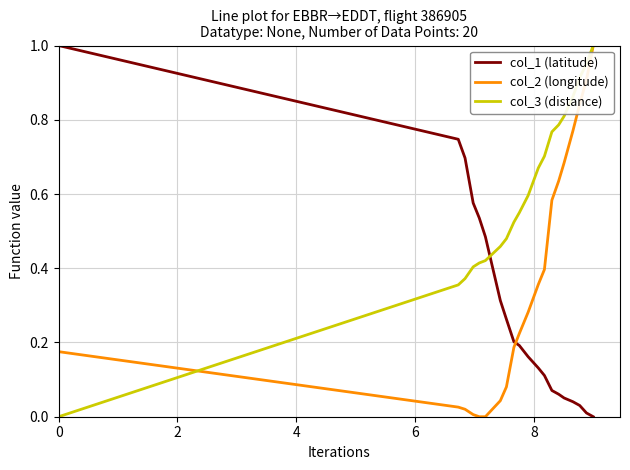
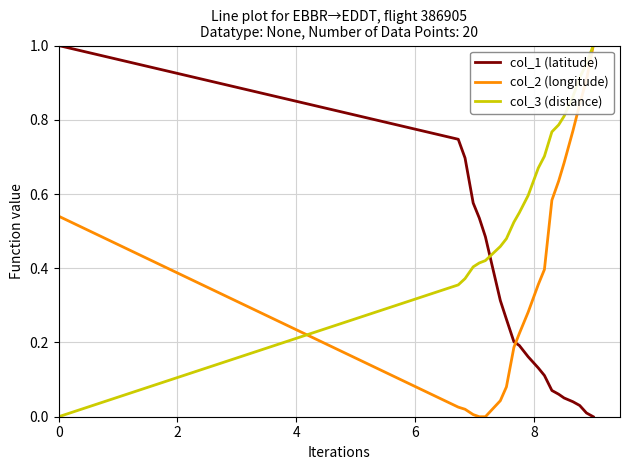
col_2 (longitude), 0: 0.18 -> 0.54
